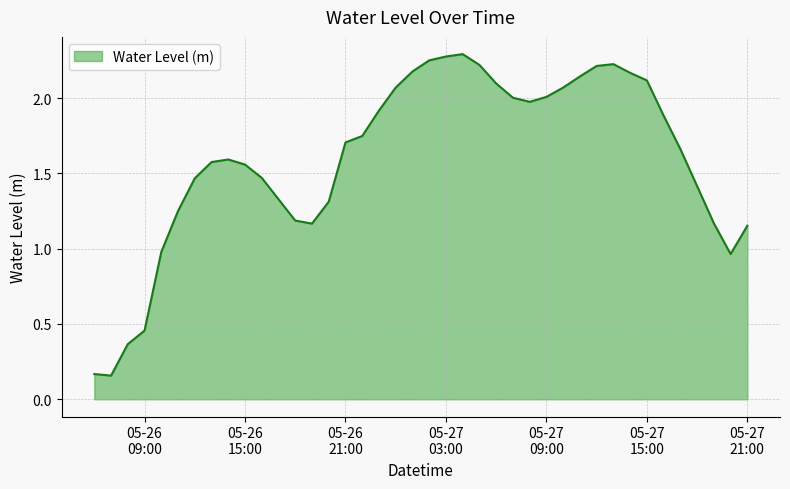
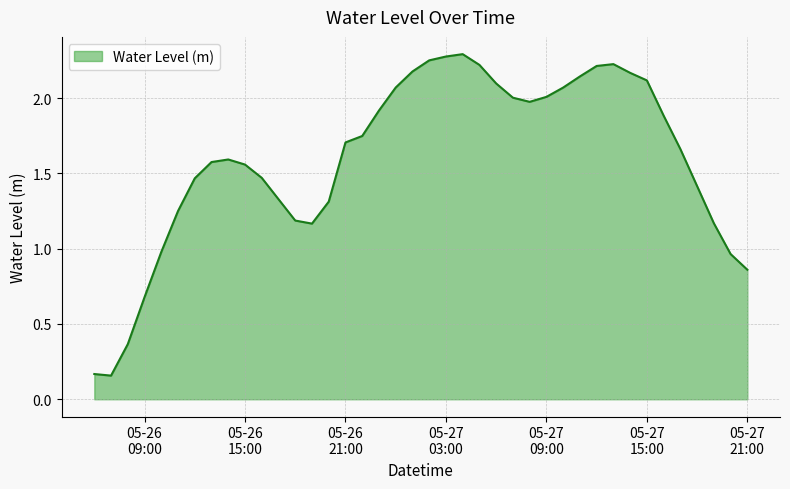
05-26 09:00: 0.46 -> 0.68
05-27 21:00: 1.15 -> 0.86
